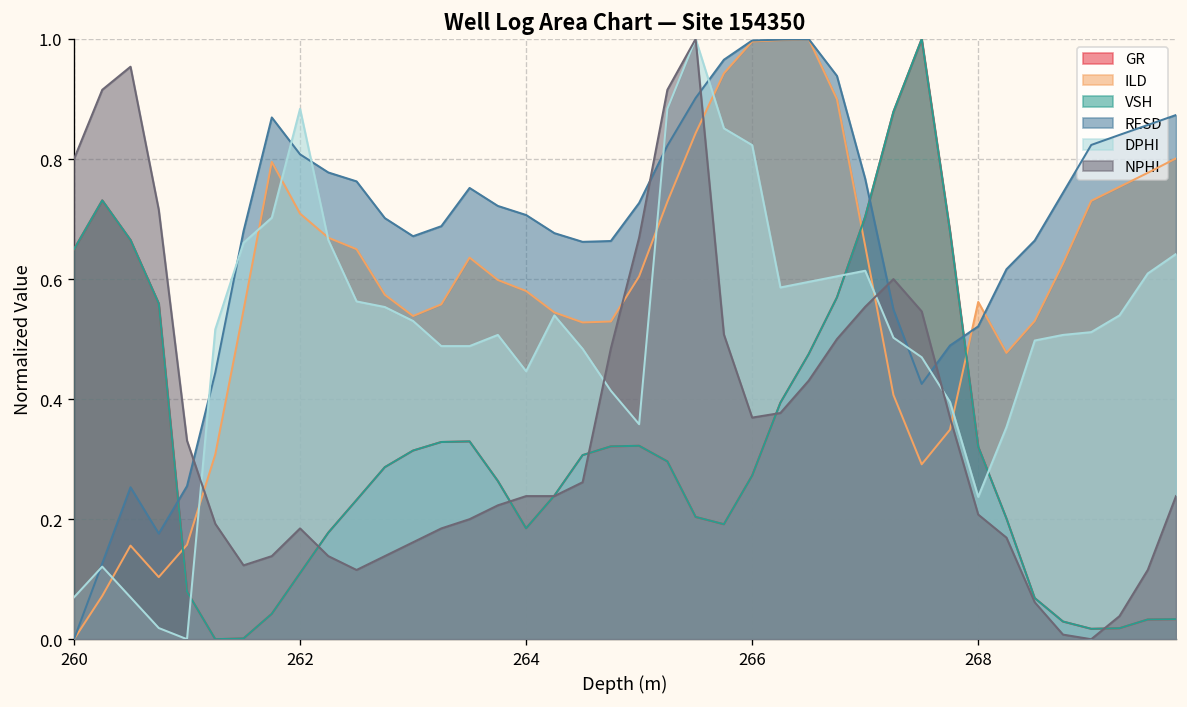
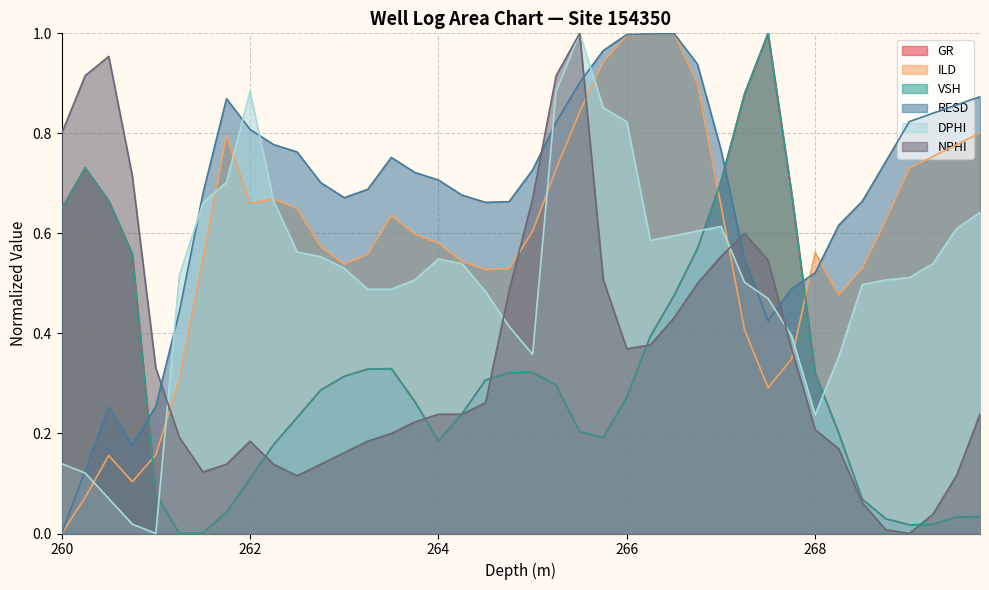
DPHI, 260: 0.07 -> 0.14
ILD, 262: 0.71 -> 0.66
DPHI, 264: 0.45 -> 0.55
